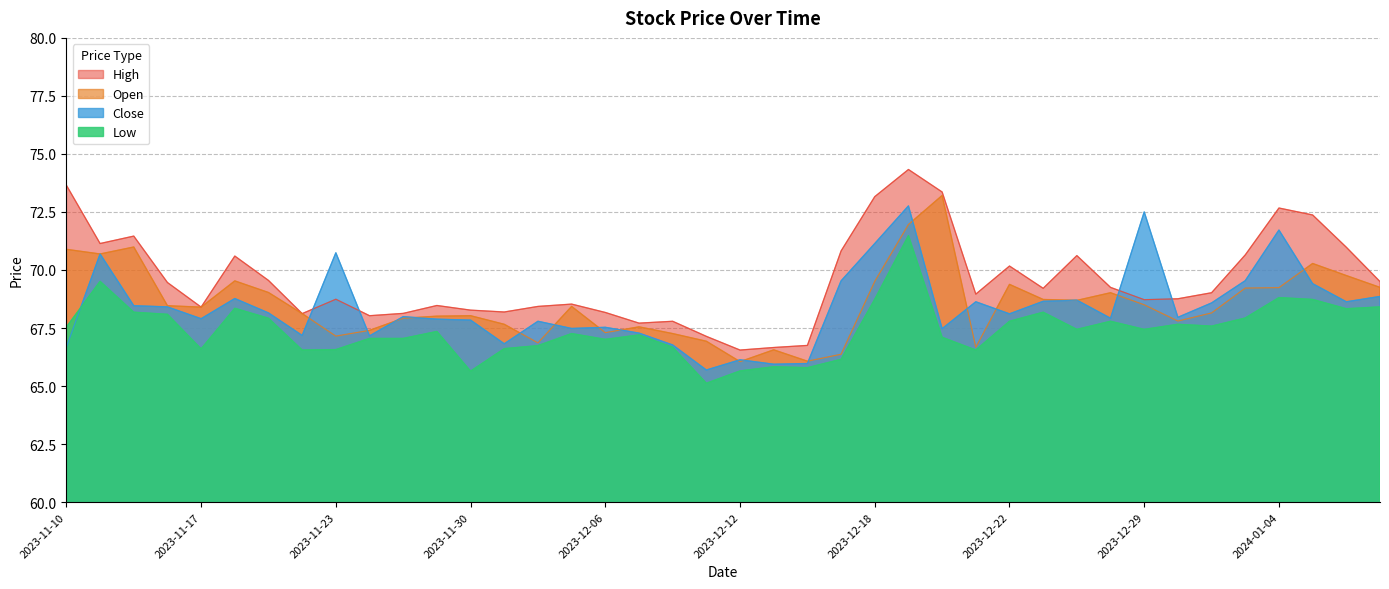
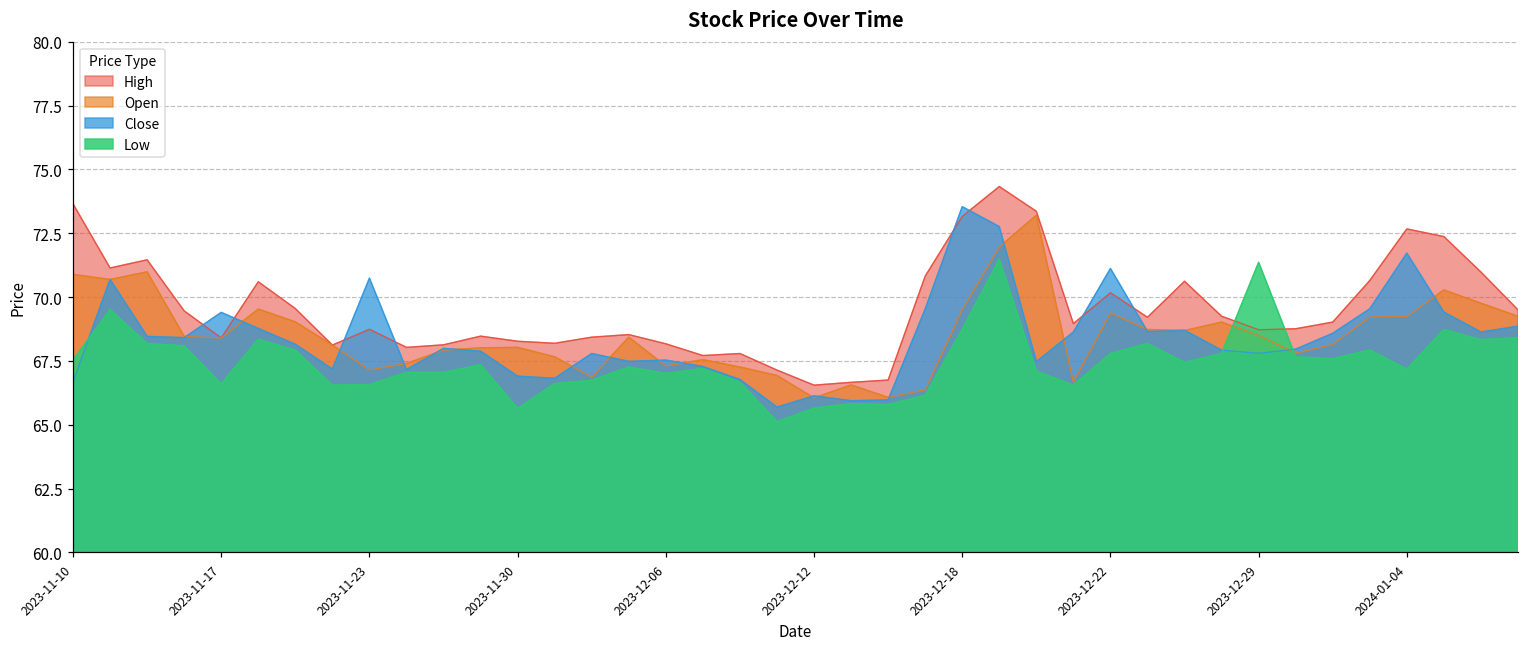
Close, 2023-11-17: 67.9 -> 69.4
Close, 2023-11-30: 67.8 -> 66.9
Close, 2023-12-18: 71.1 -> 73.5
Close, 2023-12-22: 68.1 -> 71.1
Close, 2023-12-29: 72.5 -> 67.8
Low, 2023-12-29: 67.4 -> 71.4
Low, 2024-01-04: 68.8 -> 67.2
